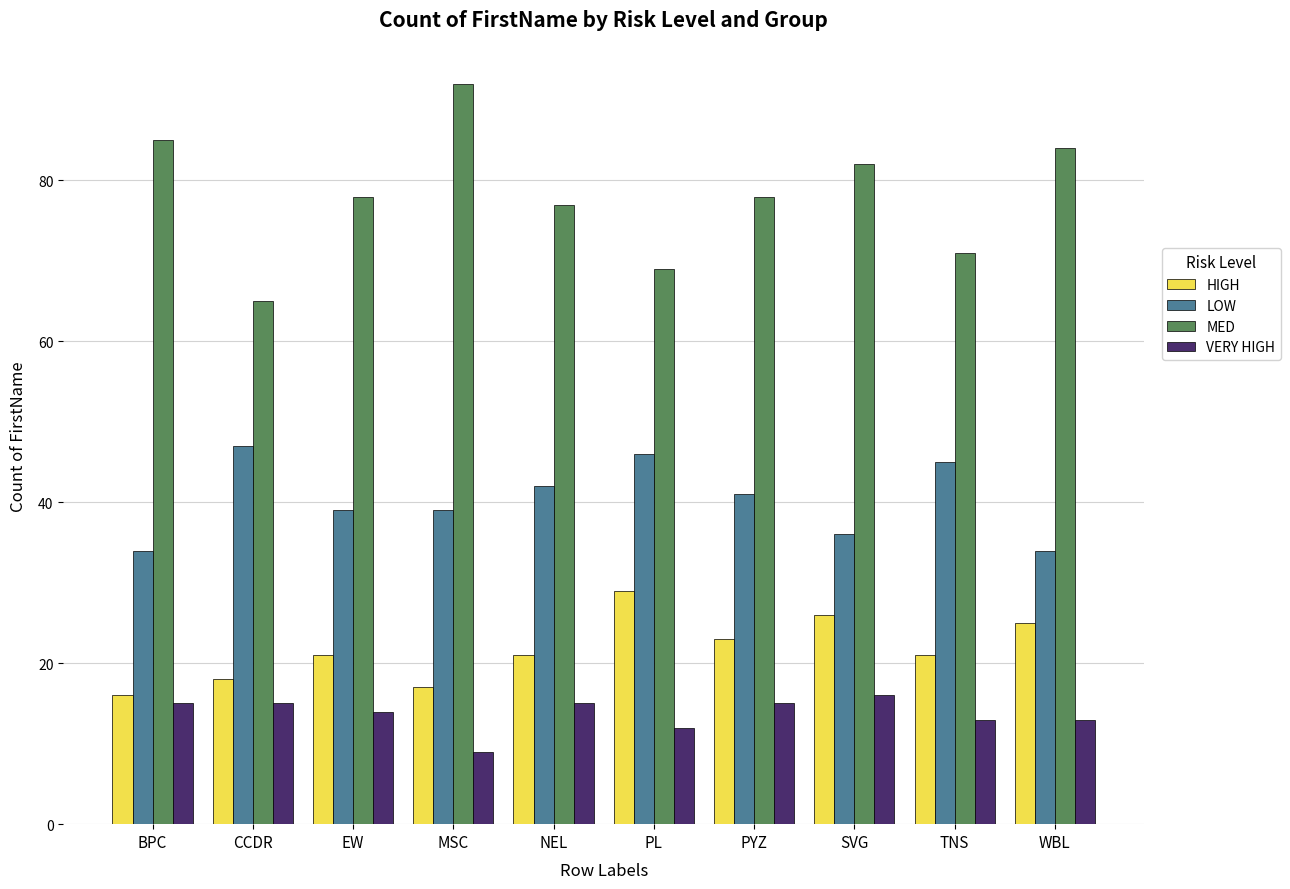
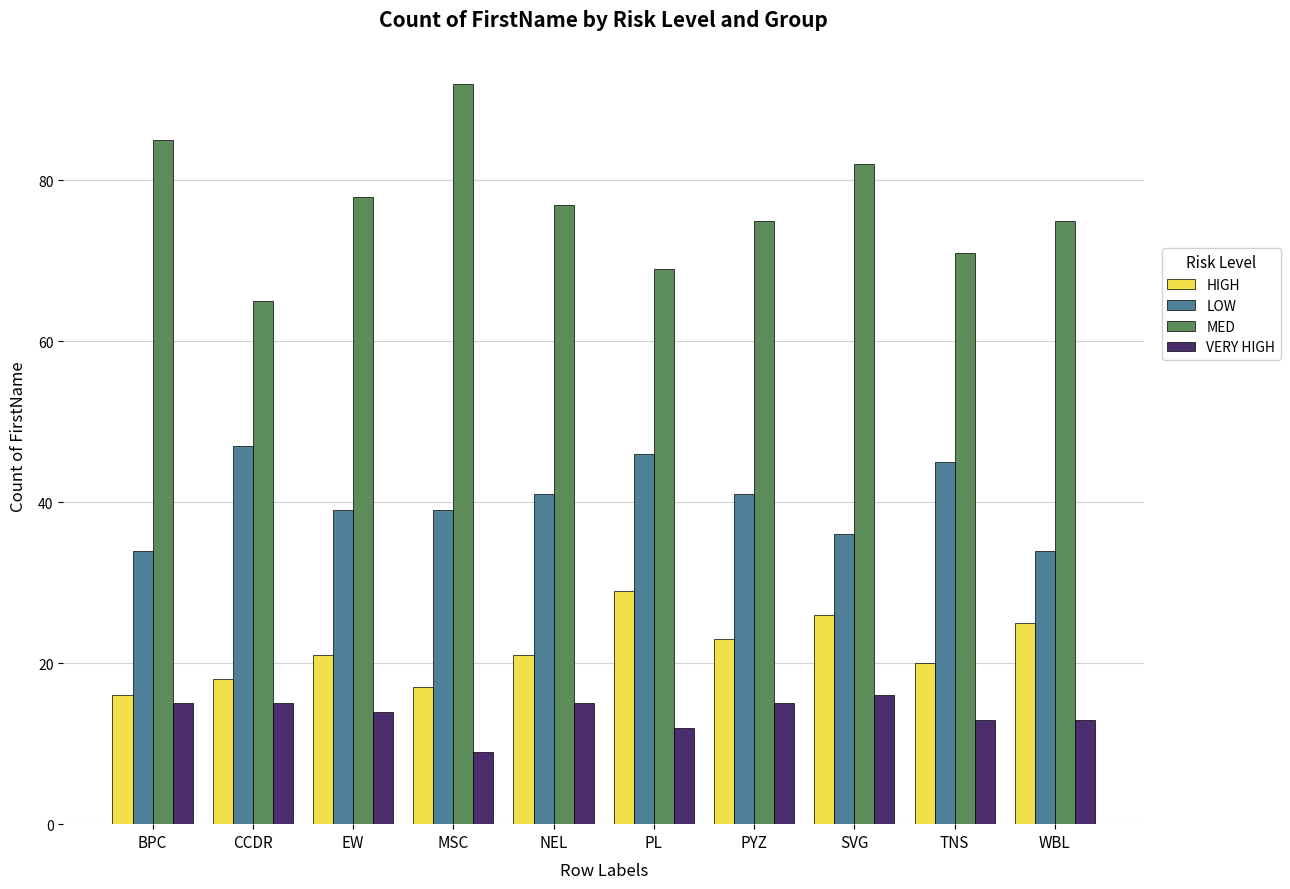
LOW, NEL: 42 -> 41
MED, PYZ: 78 -> 75
HIGH, TNS: 21 -> 20
MED, WBL: 84 -> 75
